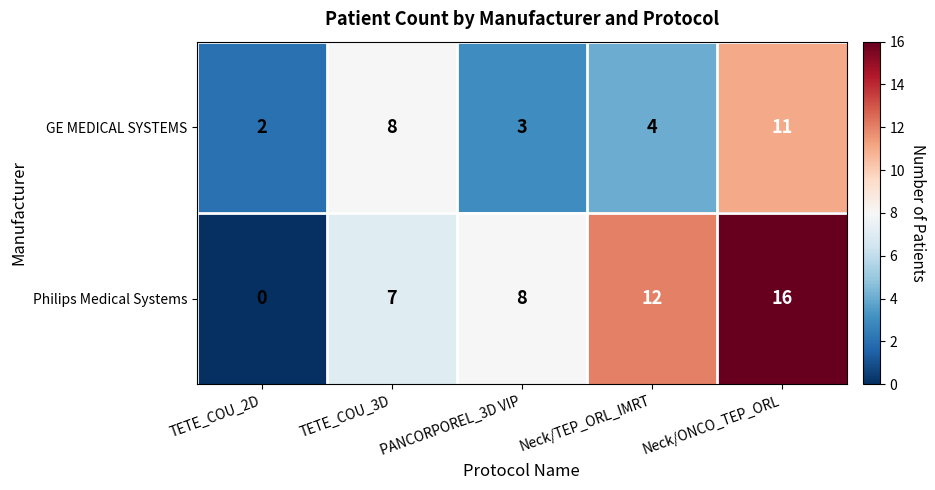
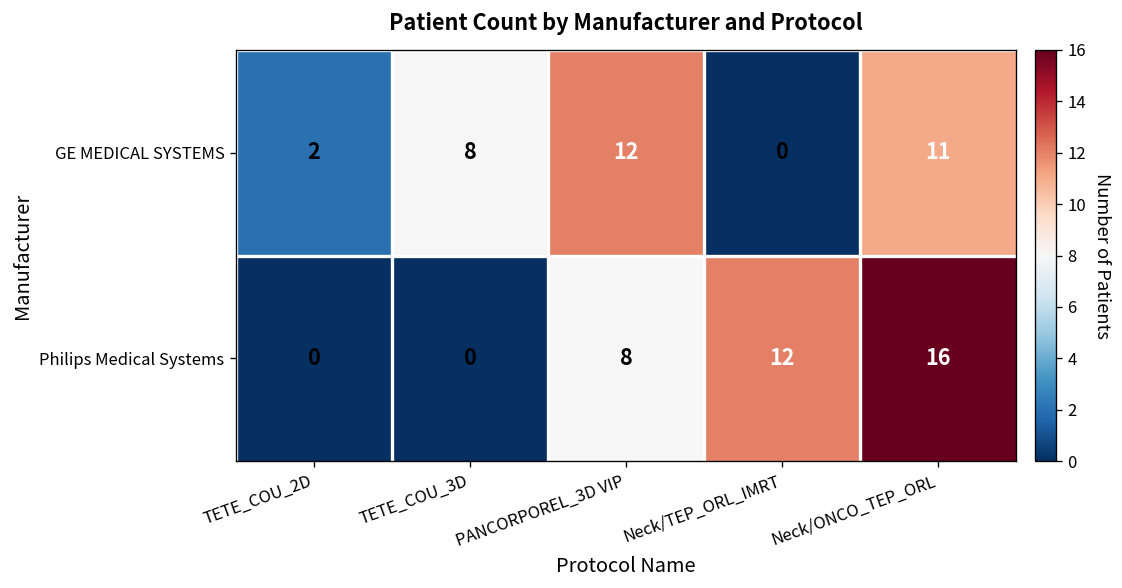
GE MEDICAL SYSTEMS, PANCORPOREL_3D VIP: 3 -> 12
GE MEDICAL SYSTEMS, Neck/TEP_ORL_IMRT: 4 -> 0
Philips Medical Systems, TETE_COU_3D: 7 -> 0
